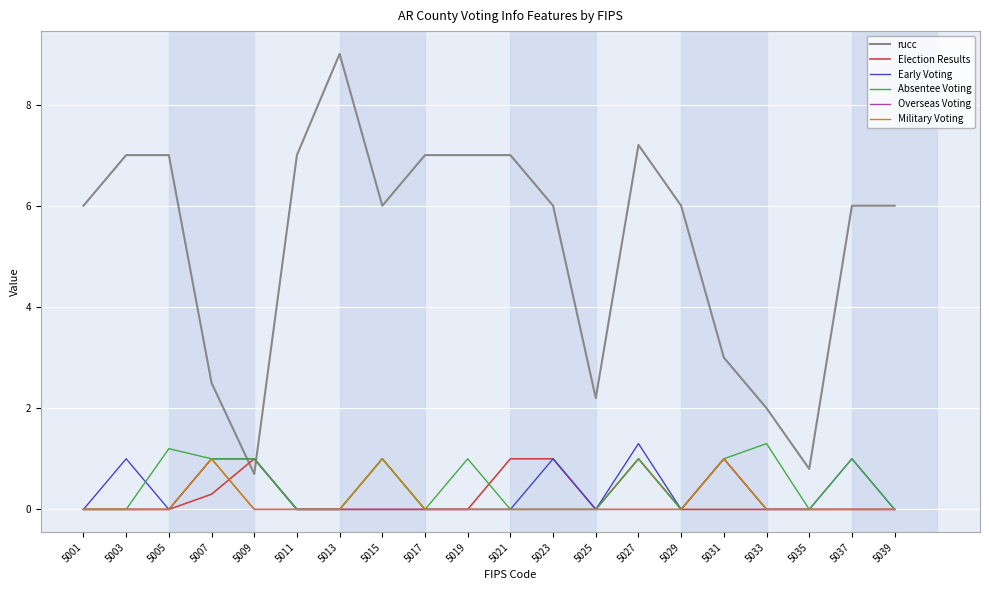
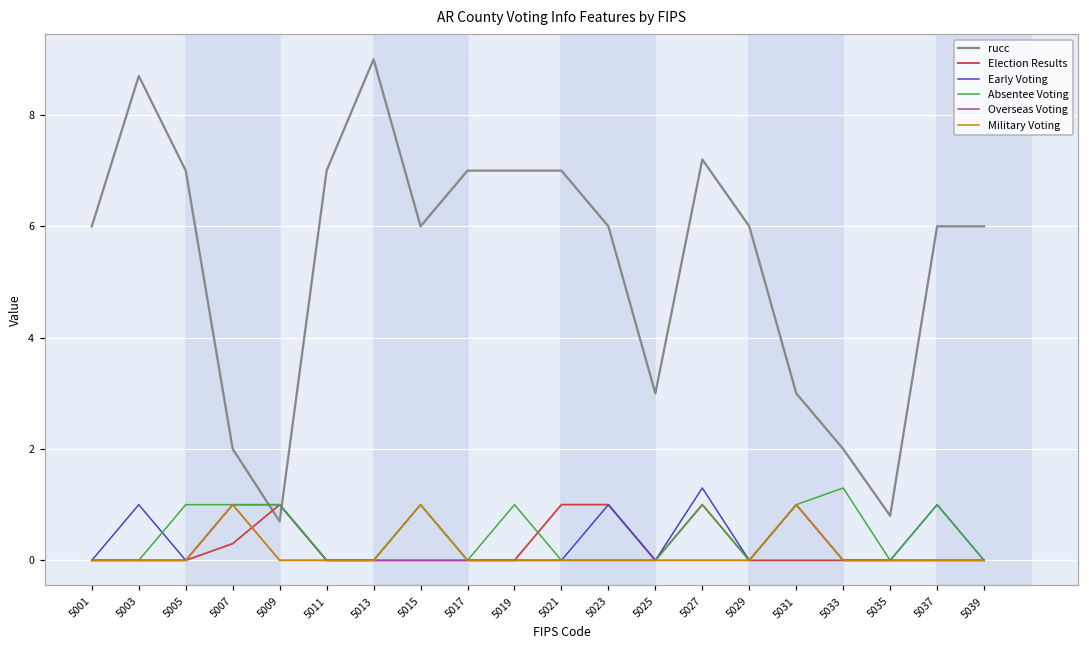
rucc, 5003: 7.0 -> 8.7
Absentee Voting, 5005: 1.2 -> 1.0
rucc, 5007: 2.5 -> 2.0
rucc, 5025: 2.2 -> 3.0
